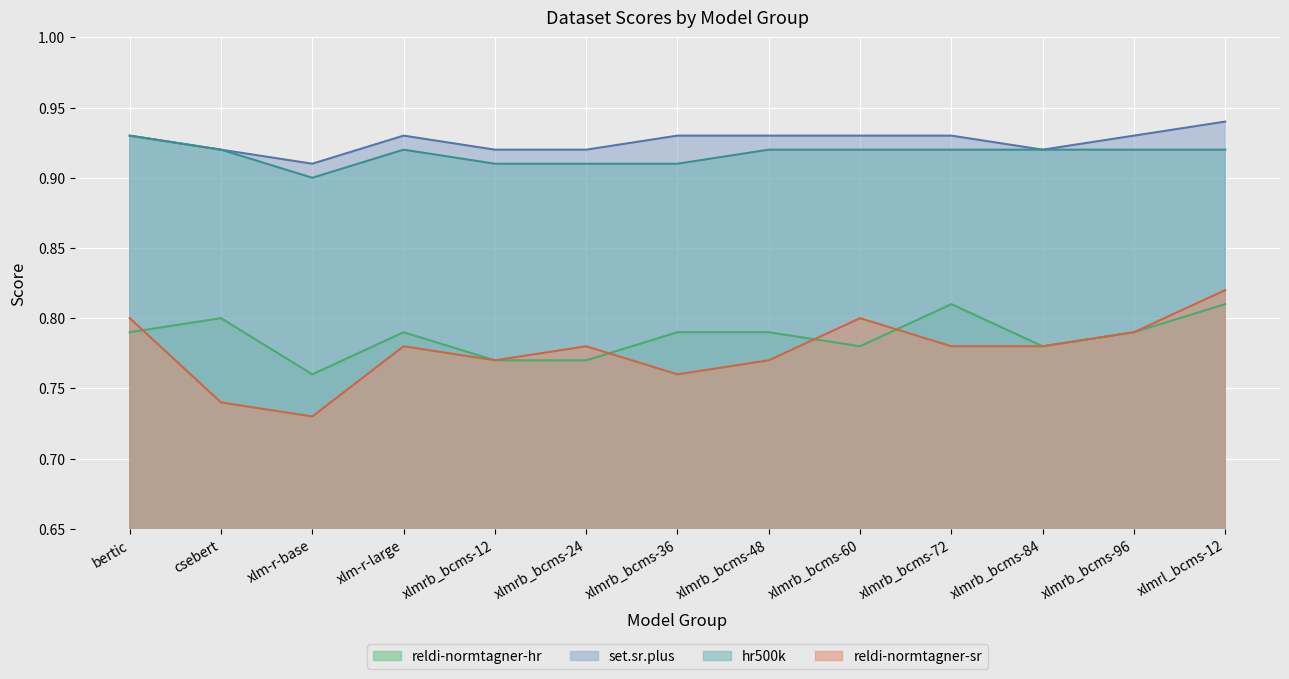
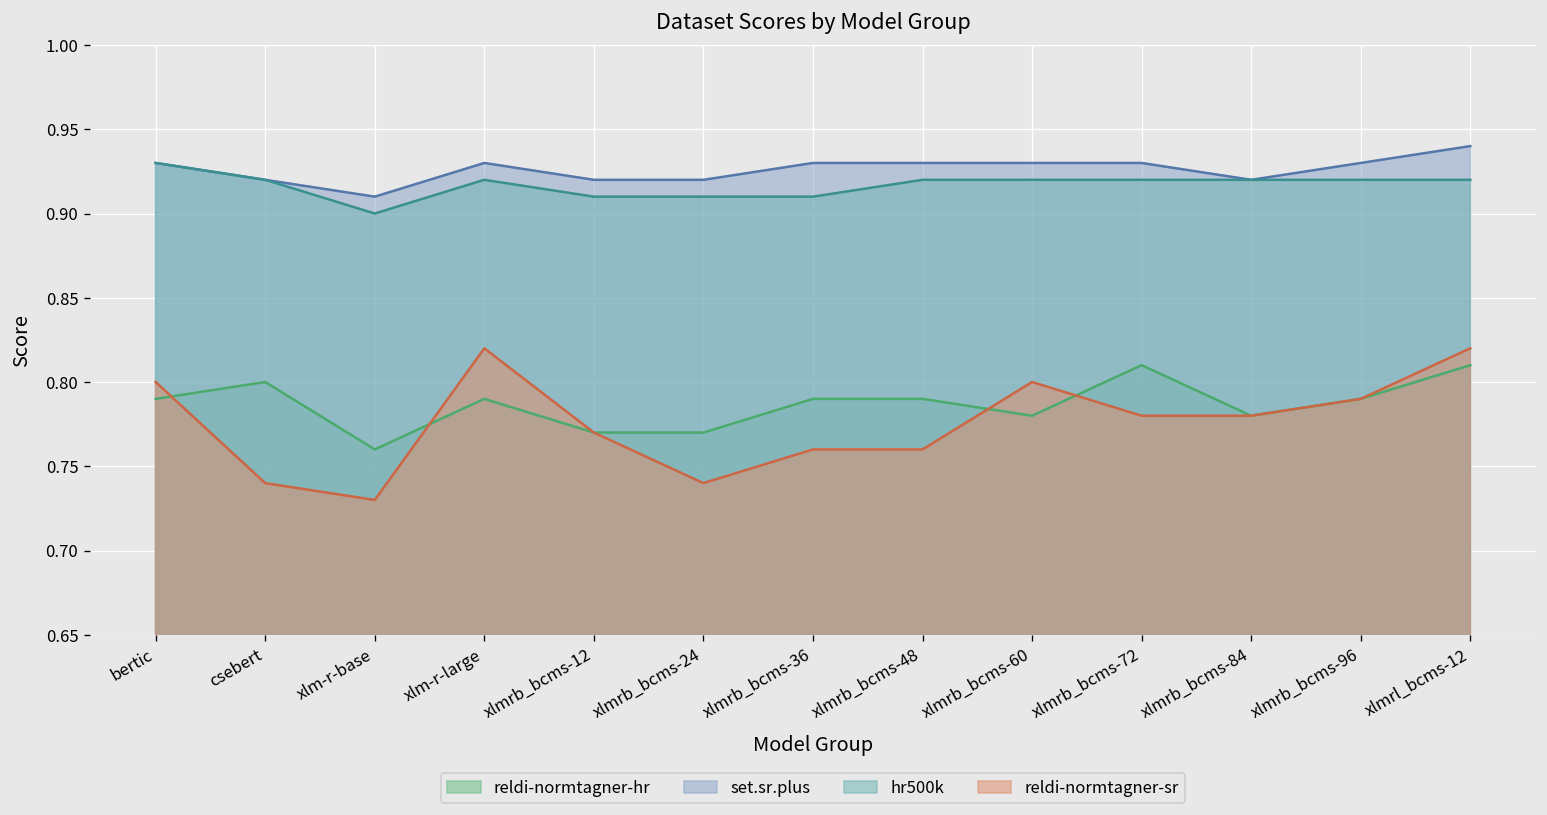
reldi-normtagner-sr, xlm-r-large: 0.78 -> 0.82
reldi-normtagner-sr, xlmrb_bcms-24: 0.78 -> 0.74
reldi-normtagner-sr, xlmrb_bcms-48: 0.77 -> 0.76
